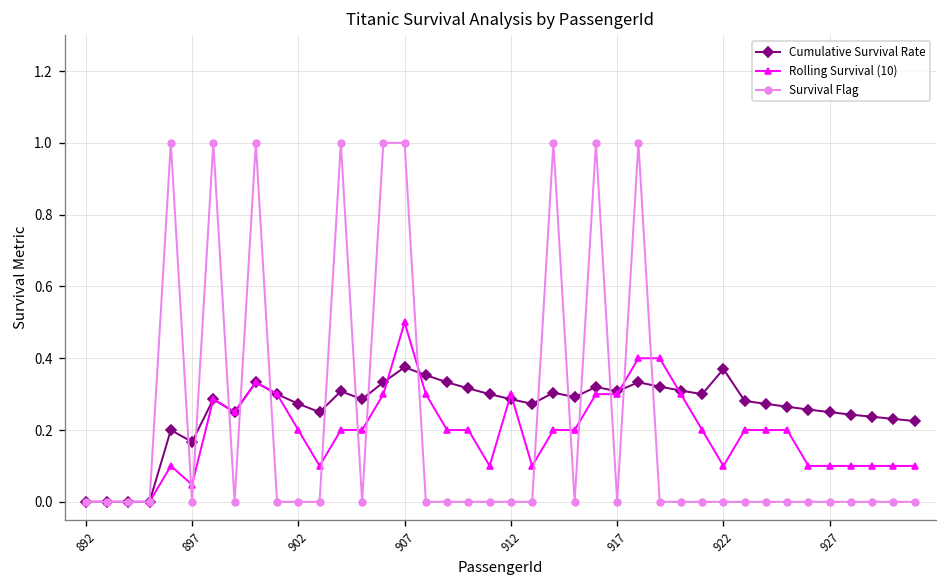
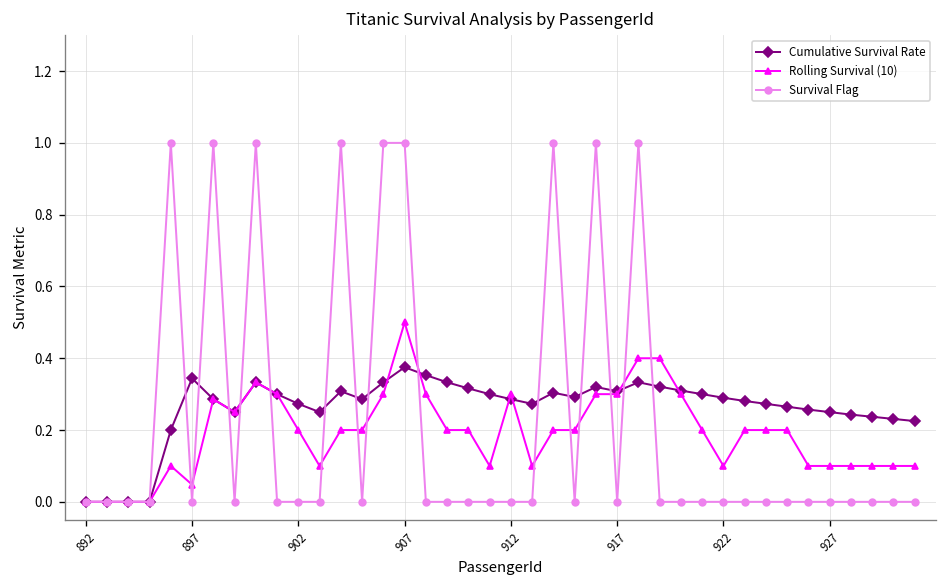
Cumulative Survival Rate, 897: 0.17 -> 0.34
Cumulative Survival Rate, 922: 0.37 -> 0.29
